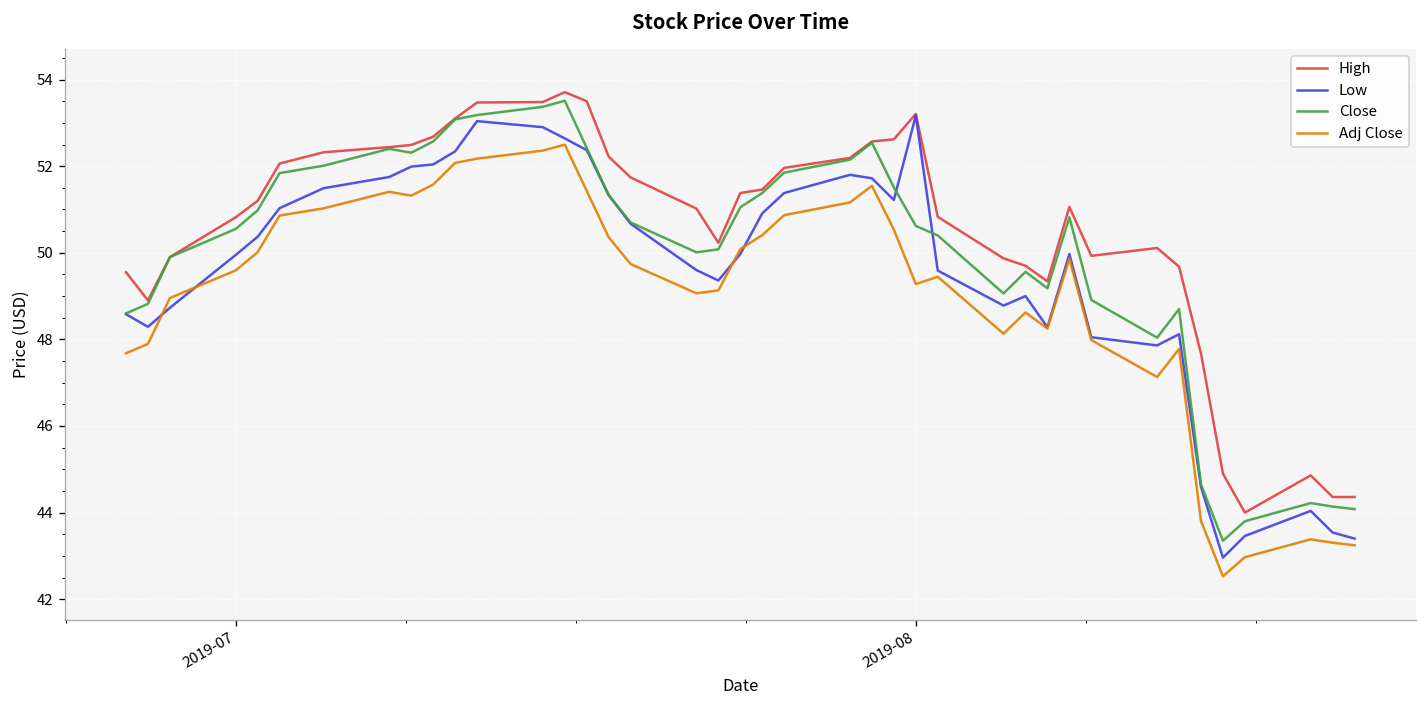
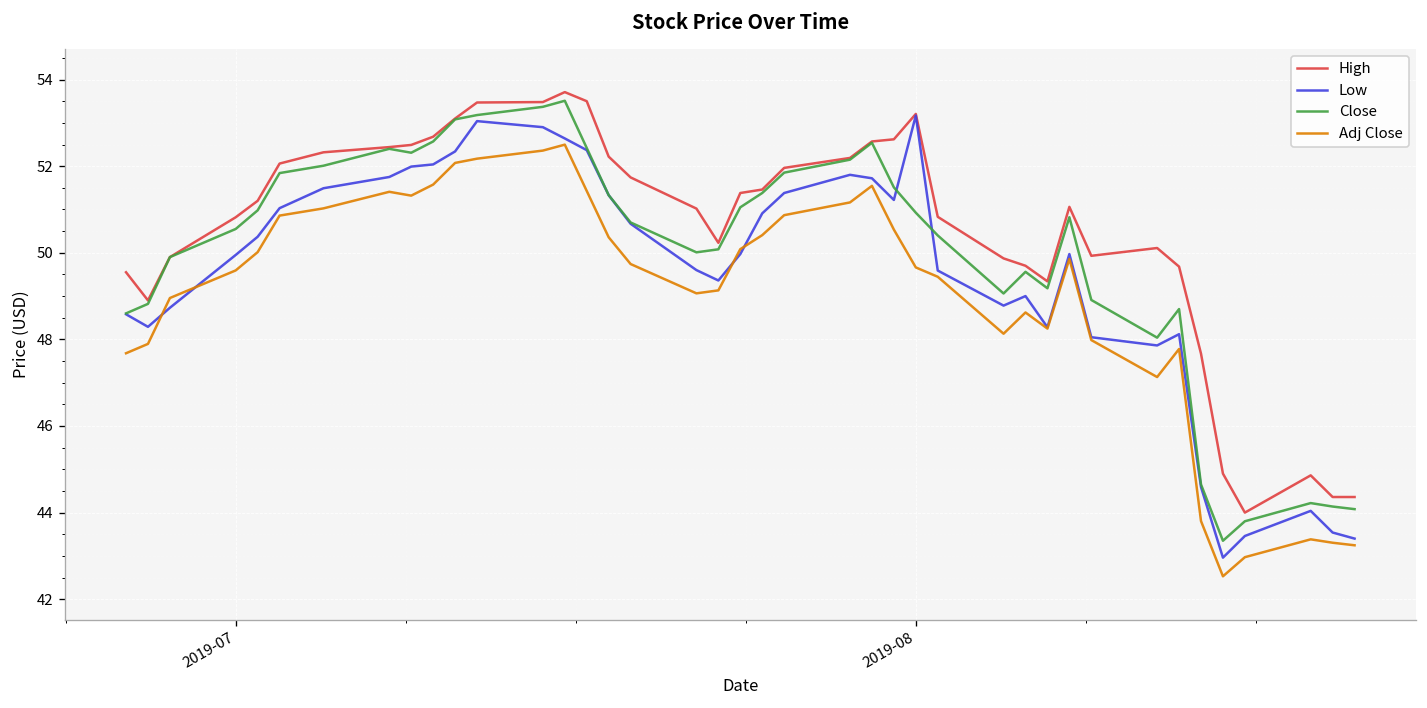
Close, 2019-08: 50.6 -> 50.9
Adj Close, 2019-08: 49.3 -> 49.7
